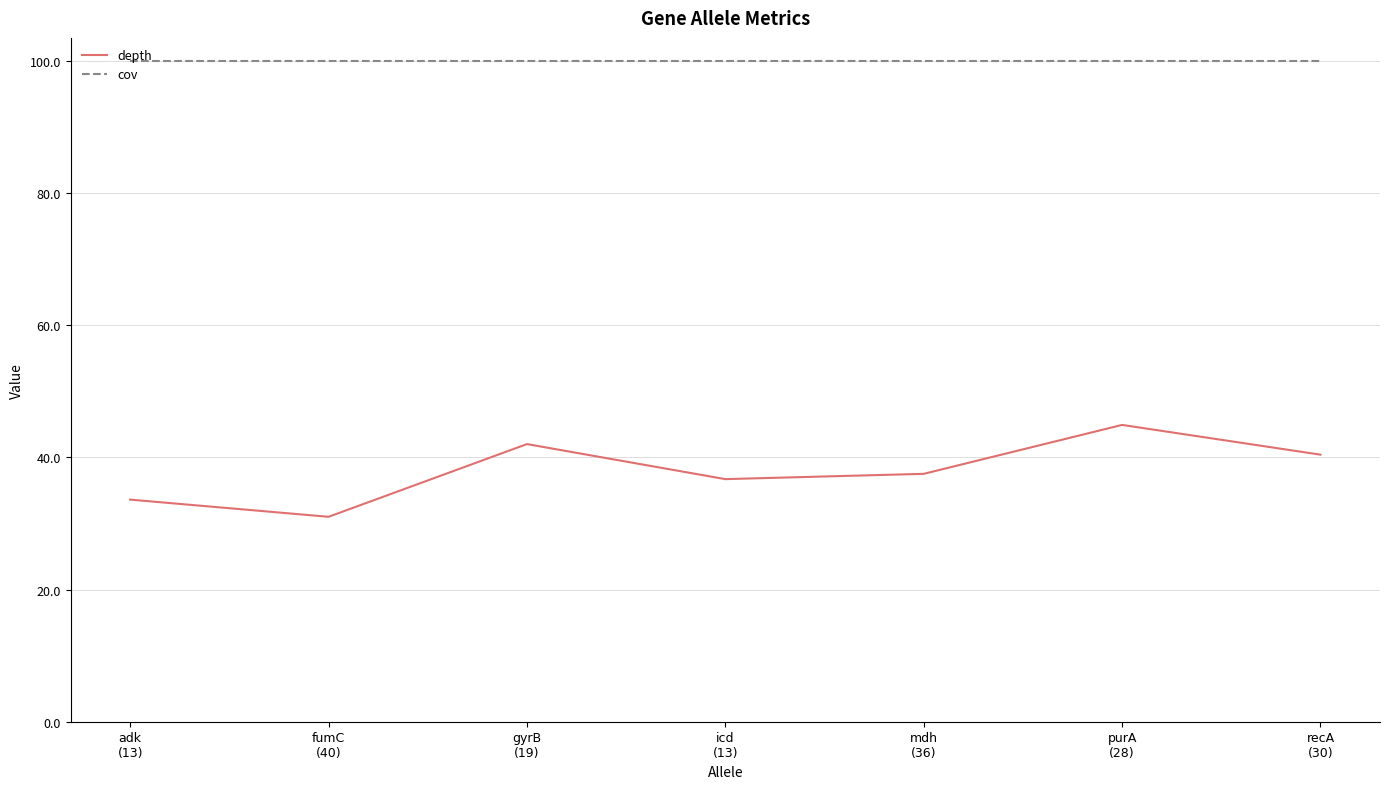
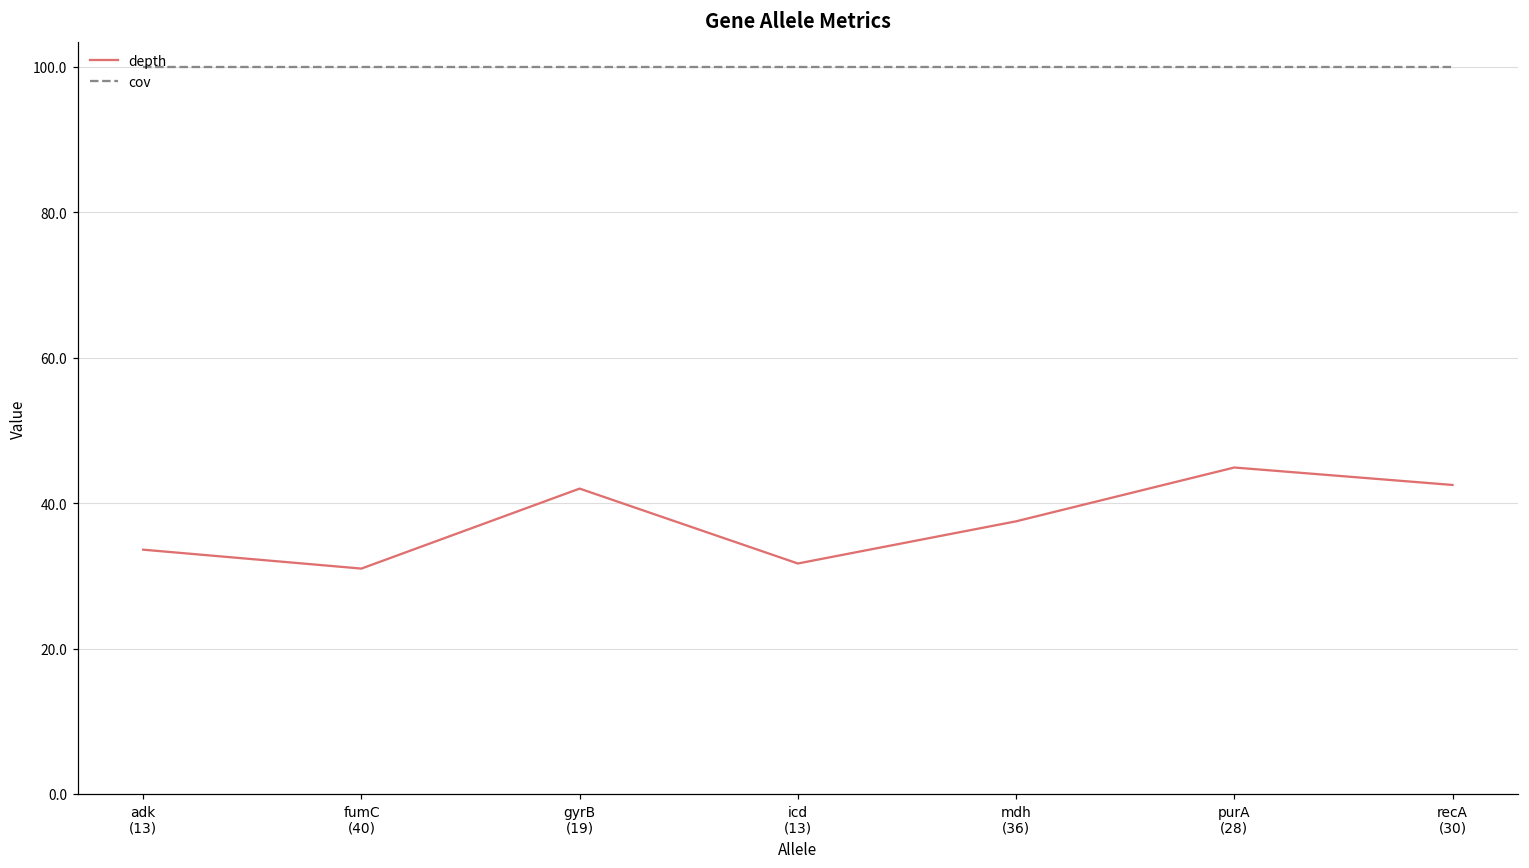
depth, icd (13): 37 -> 32
depth, recA (30): 40 -> 43
